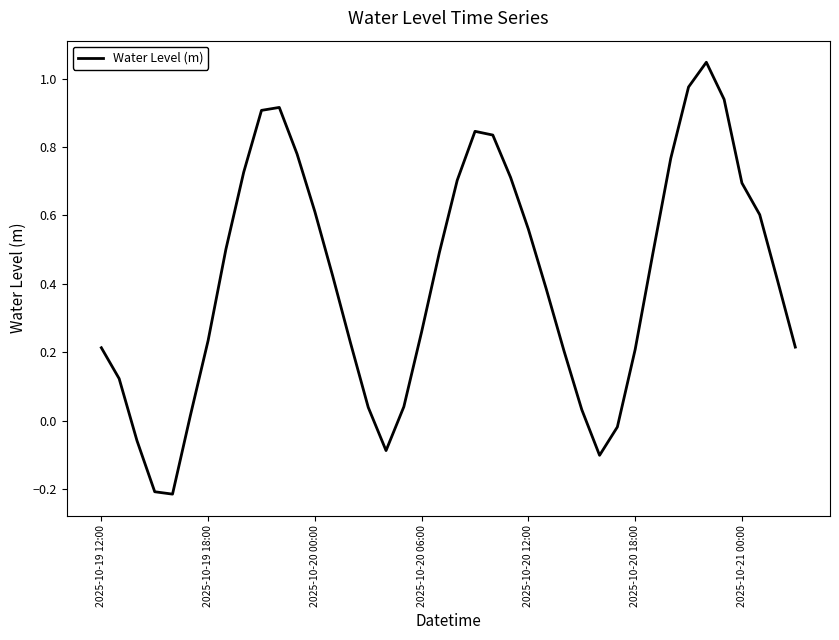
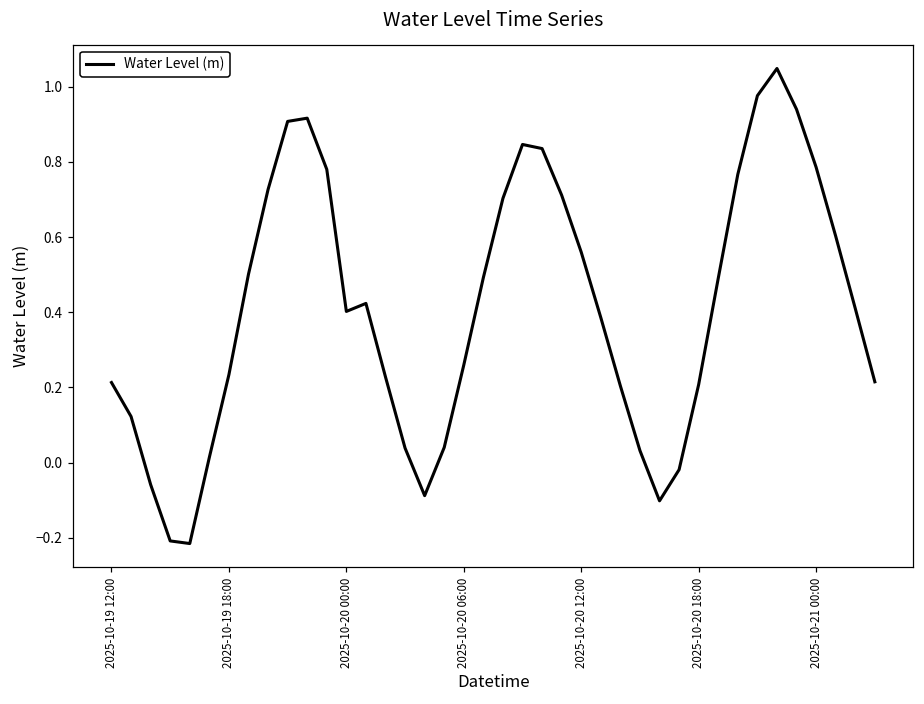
2025-10-20 00:00: 0.61 -> 0.40
2025-10-21 00:00: 0.69 -> 0.79
